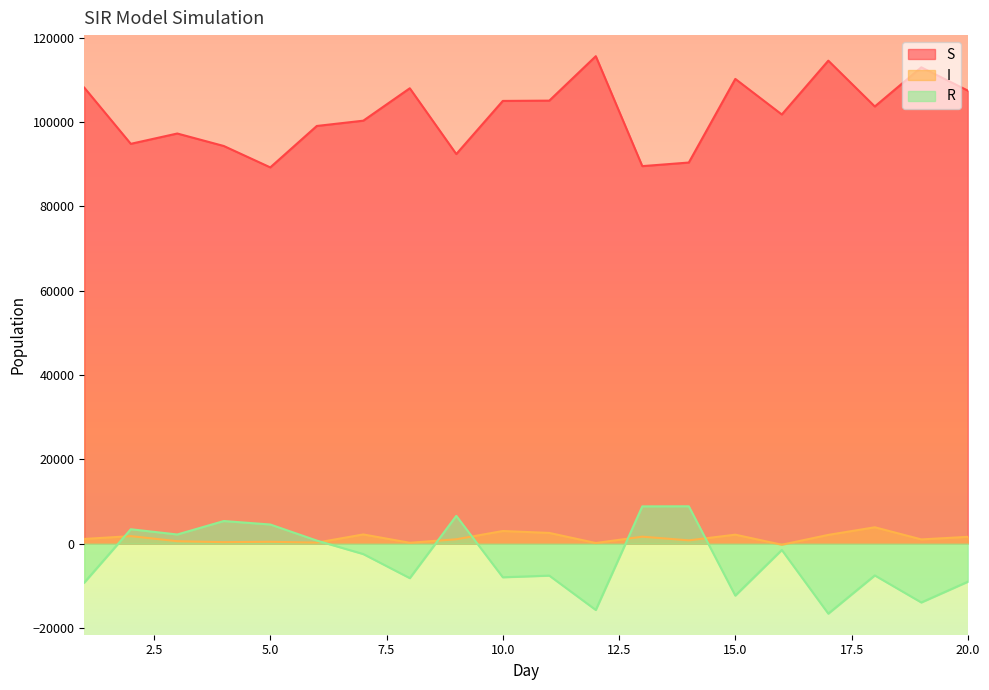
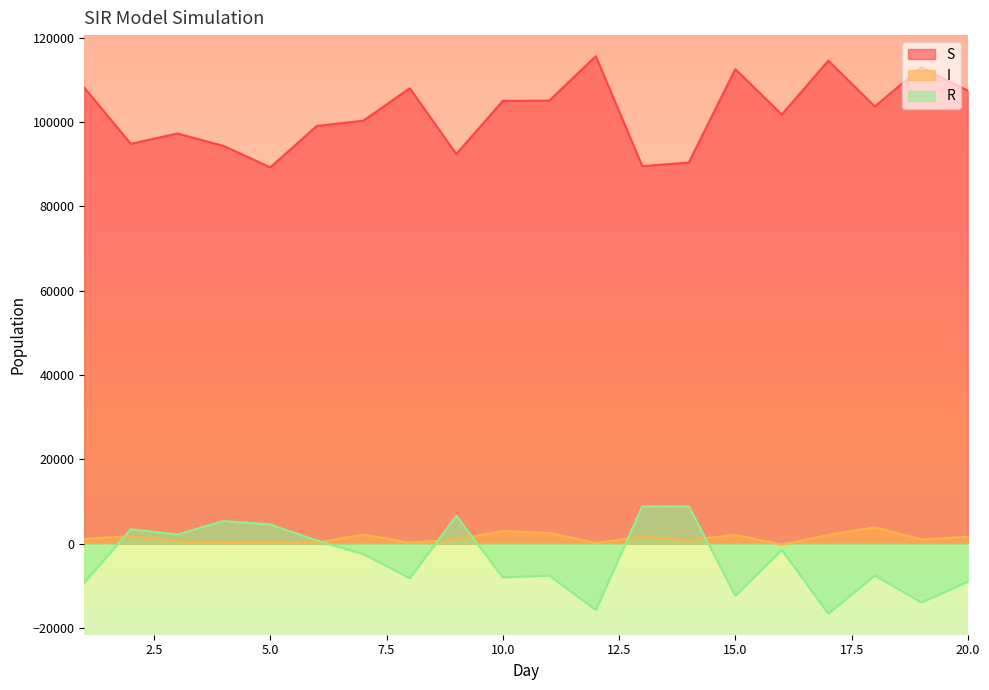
S, 15.0: 110000 -> 113000
